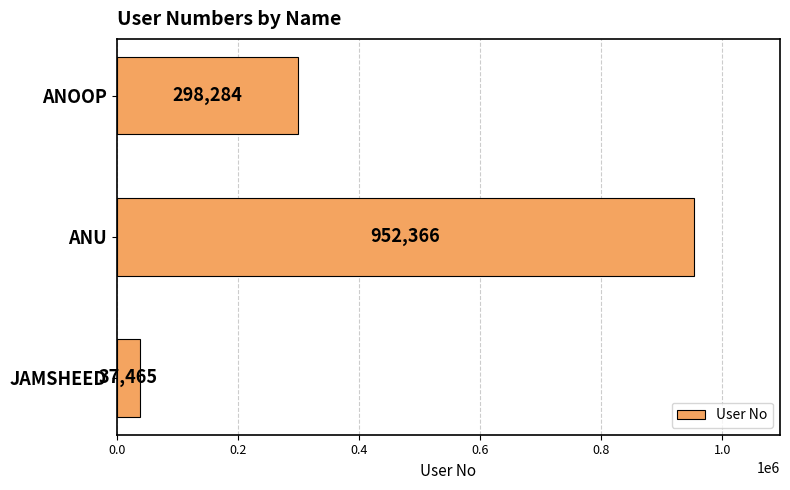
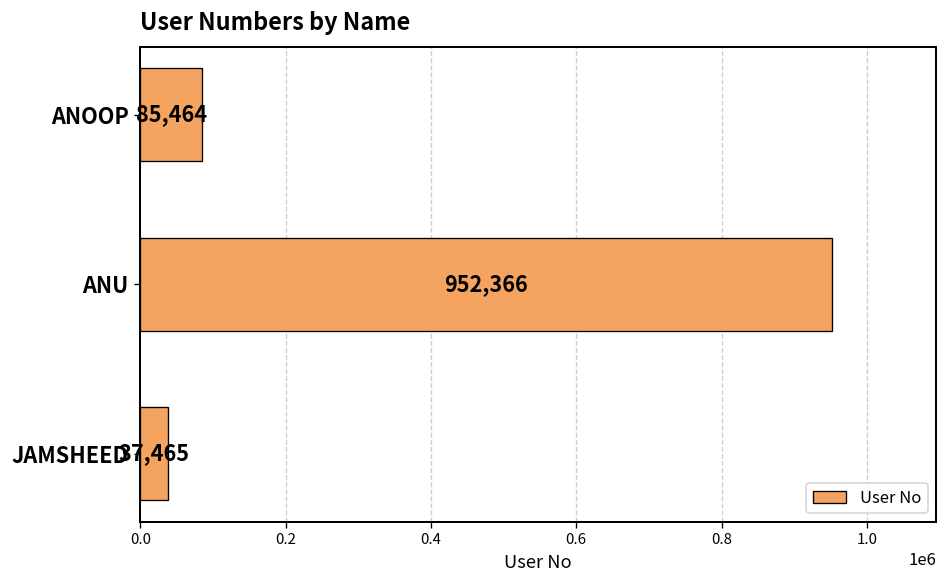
ANOOP: 298,284 -> 85,464
